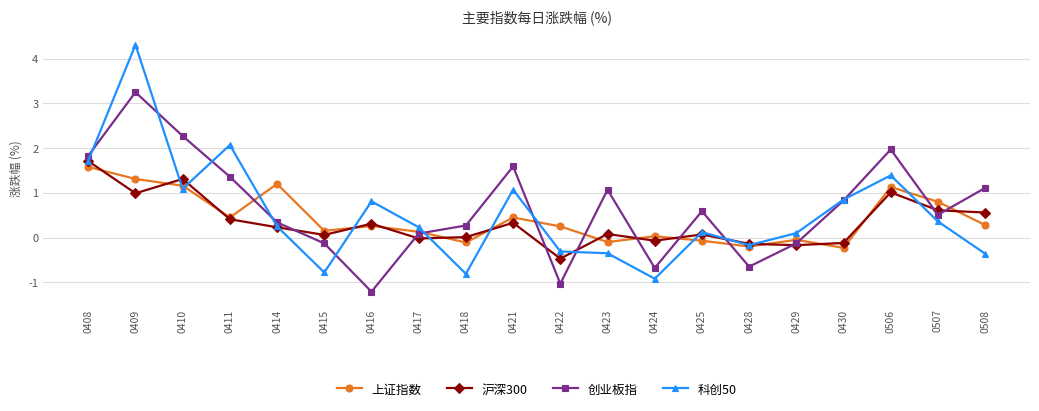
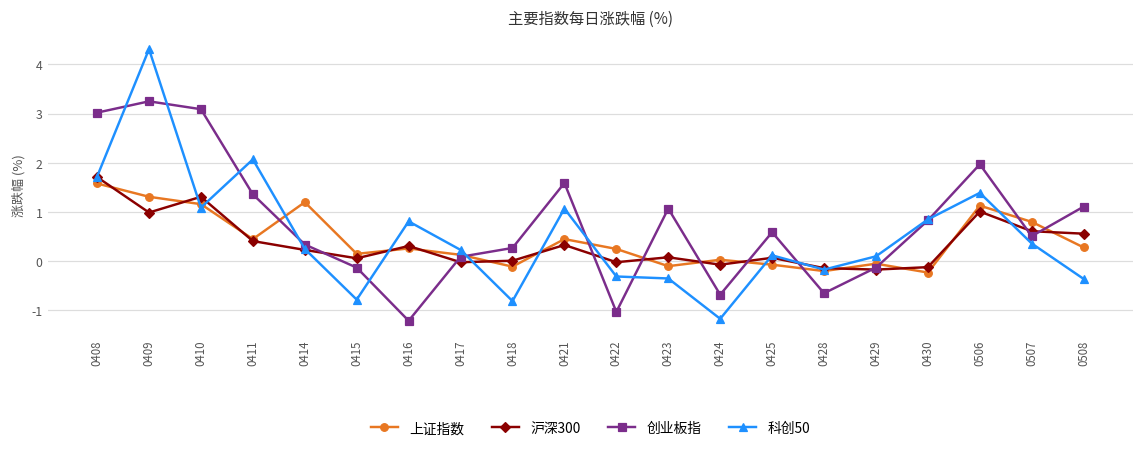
创业板指, 0408: 1.8 -> 3.0
创业板指, 0410: 2.3 -> 3.1
沪深300, 0422: -0.5 -> 0.0
科创50, 0424: -0.9 -> -1.2
